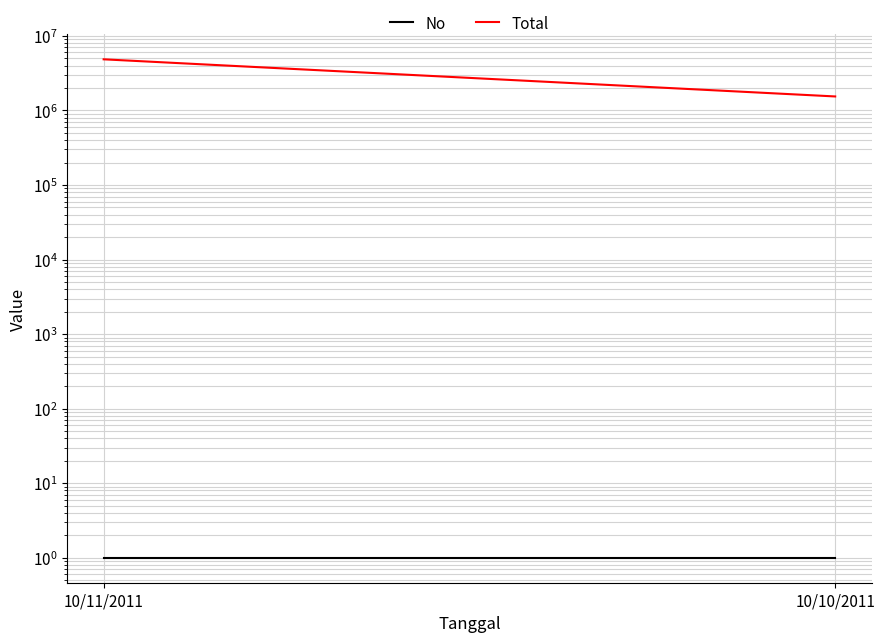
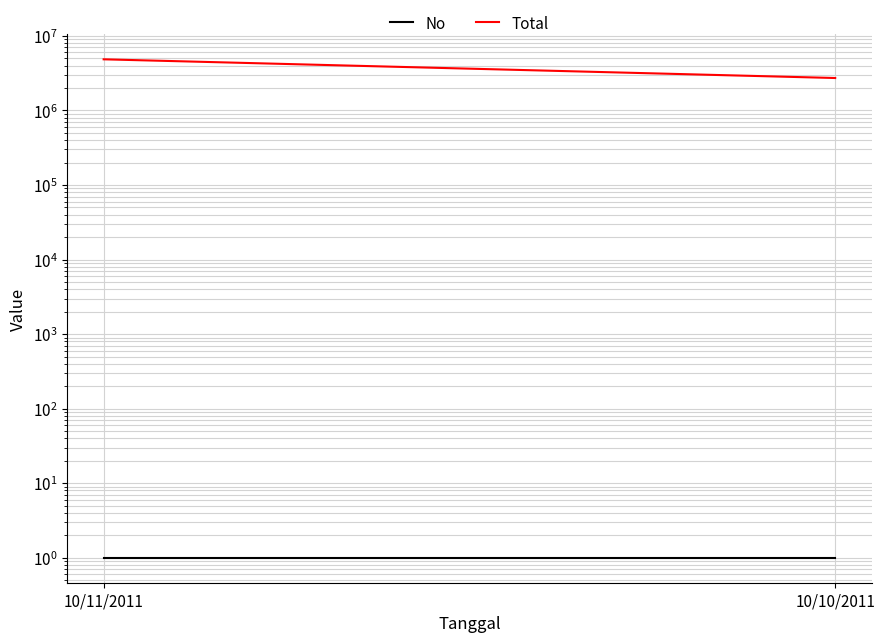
Total, 10/10/2011: 1500000 -> 2700000
